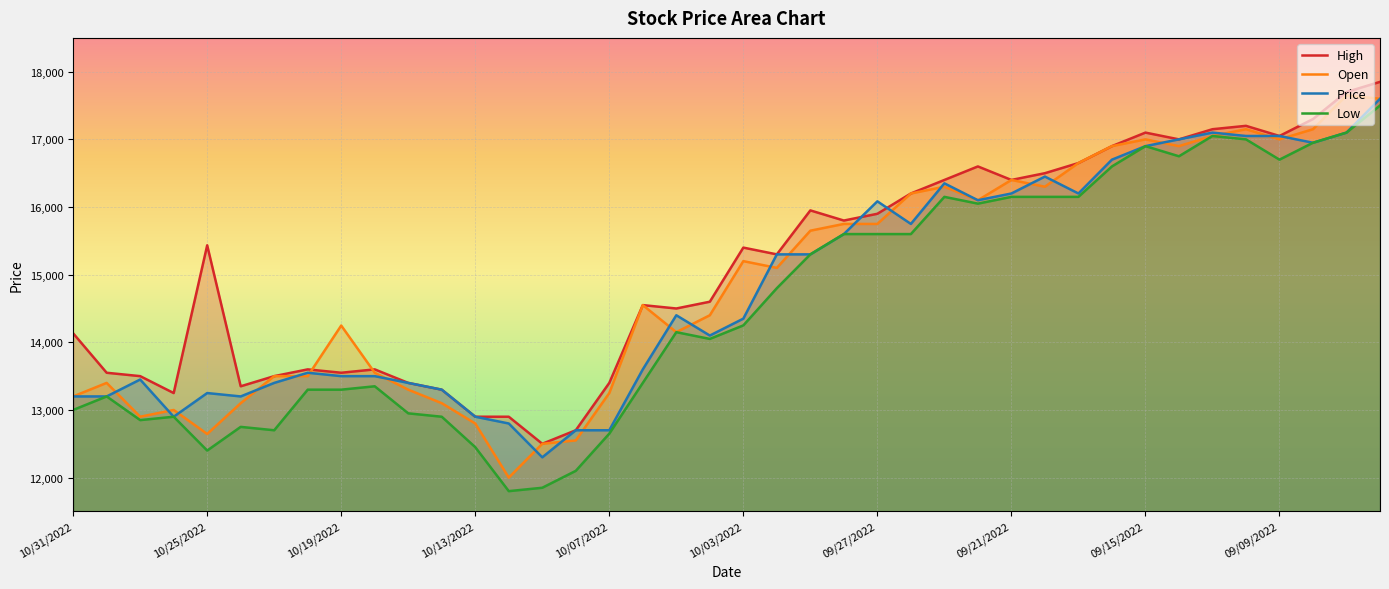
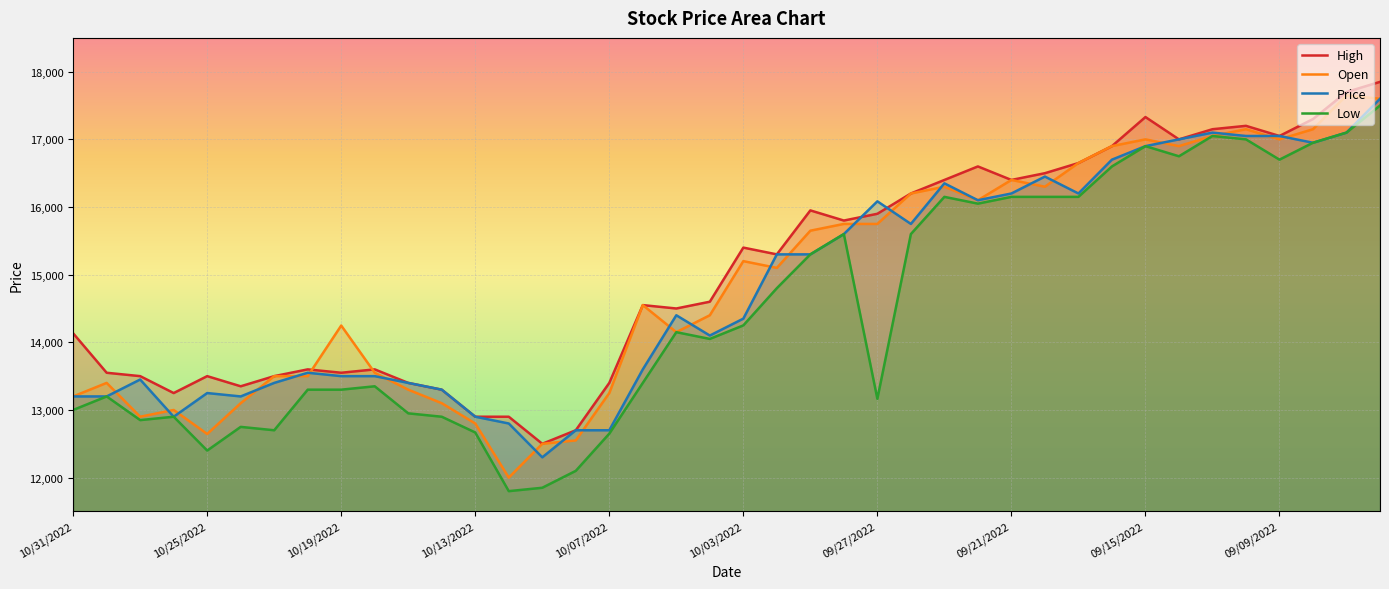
High, 10/25/2022: 15,400 -> 13,500
Low, 10/13/2022: 12,500 -> 12,700
Low, 09/27/2022: 15,600 -> 13,200
High, 09/15/2022: 17,100 -> 17,300
